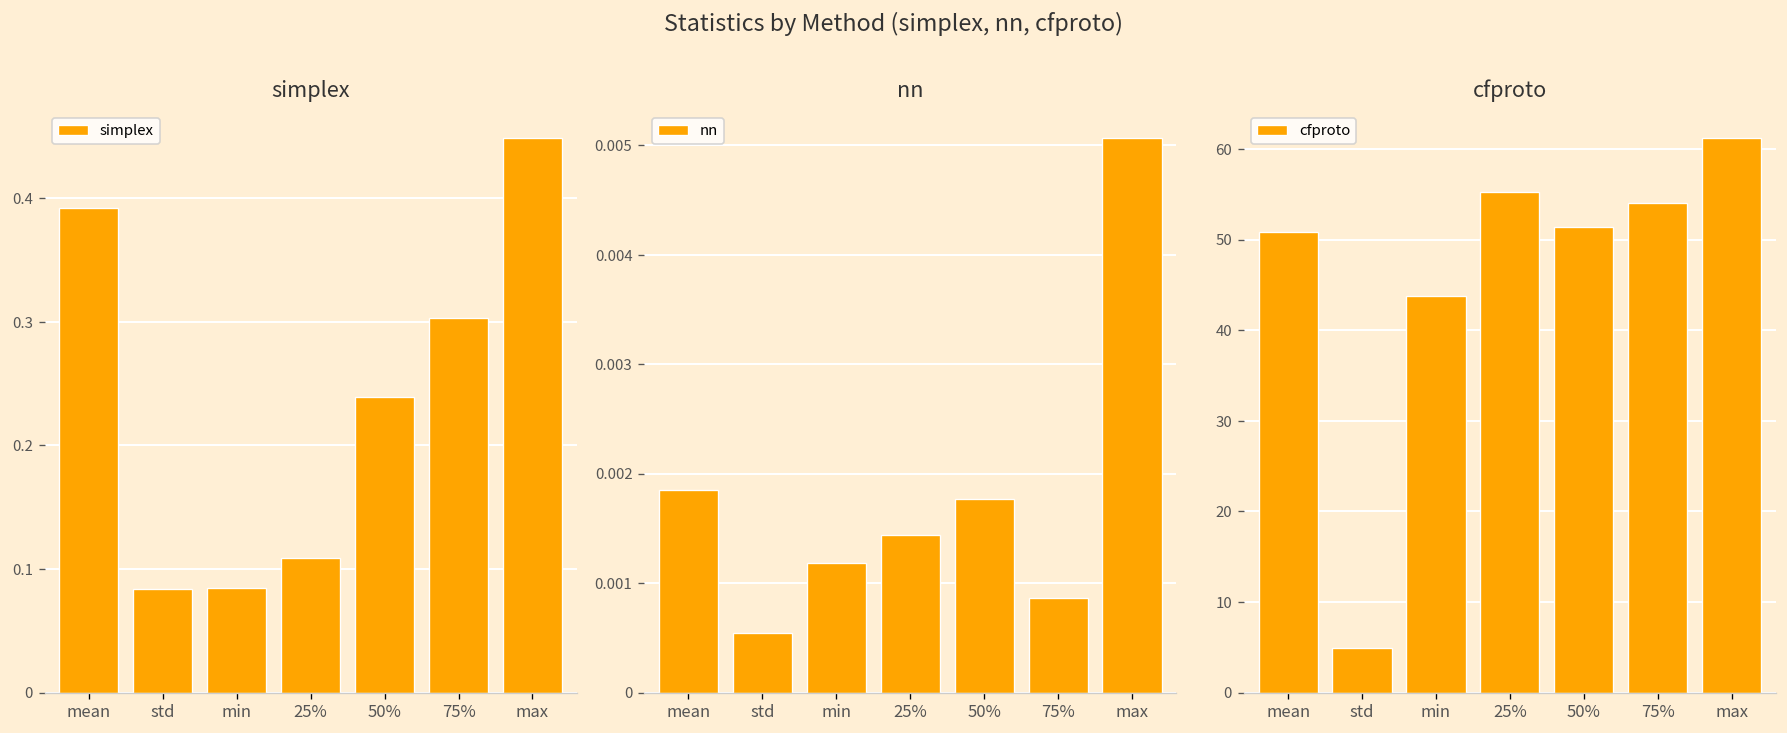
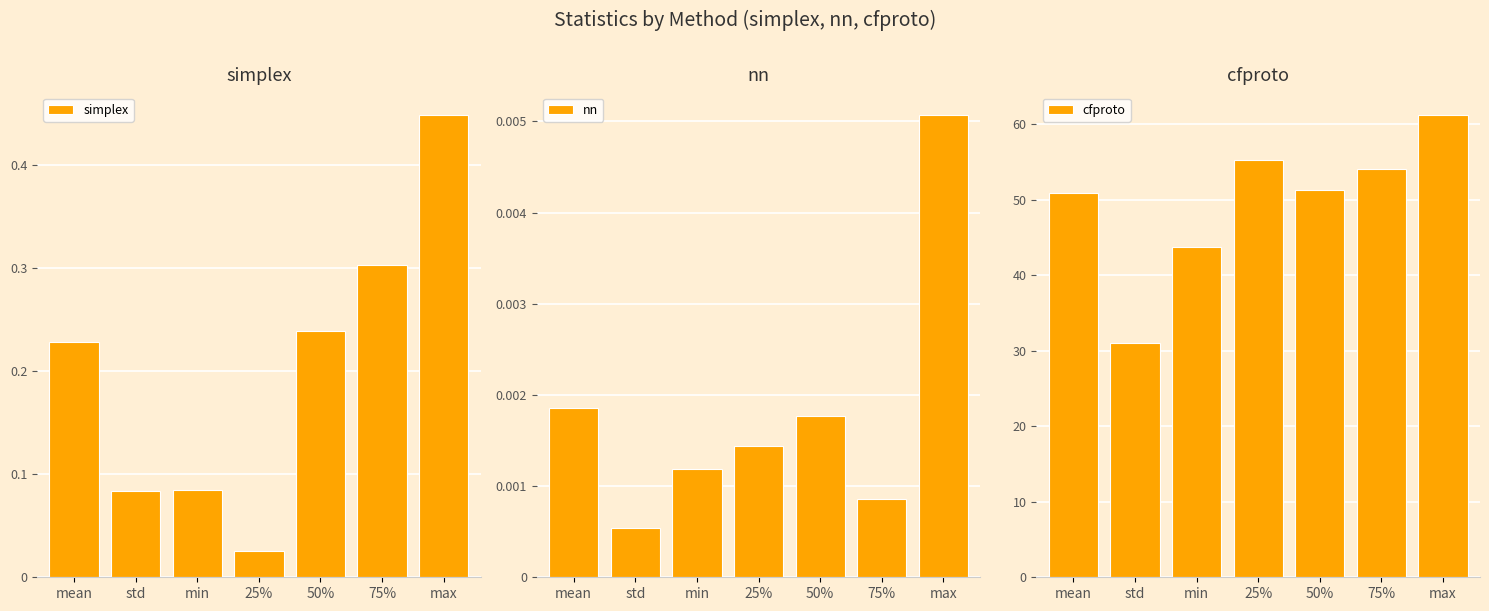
simplex, mean: 0.392 -> 0.228
simplex, 25%: 0.109 -> 0.026
cfproto, std: 5 -> 31
